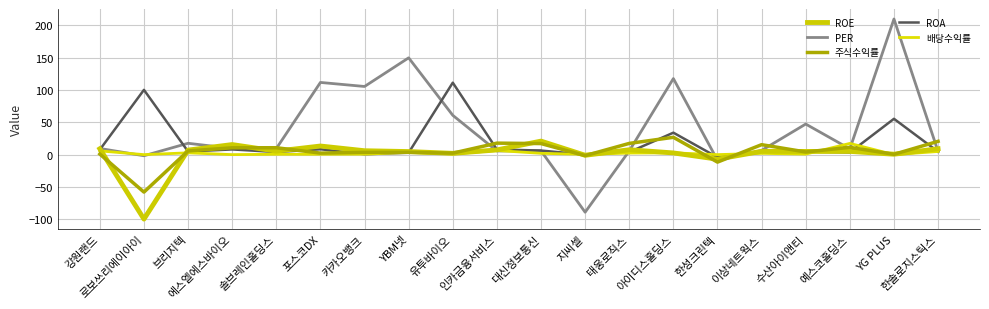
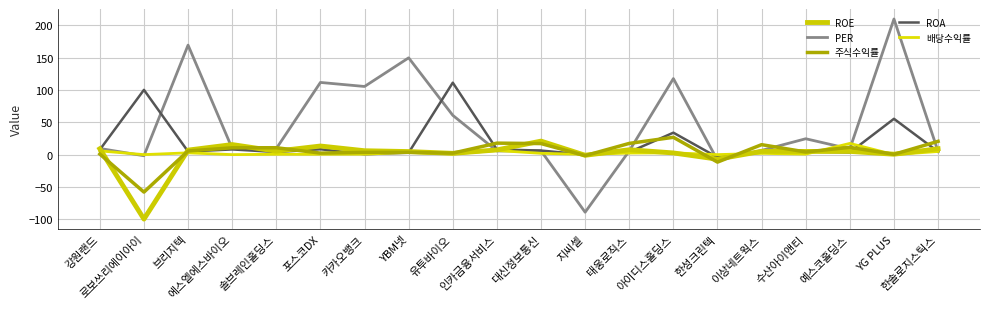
PER, 브리지텍: 20 -> 170
PER, 수산아이앤티: 50 -> 20
